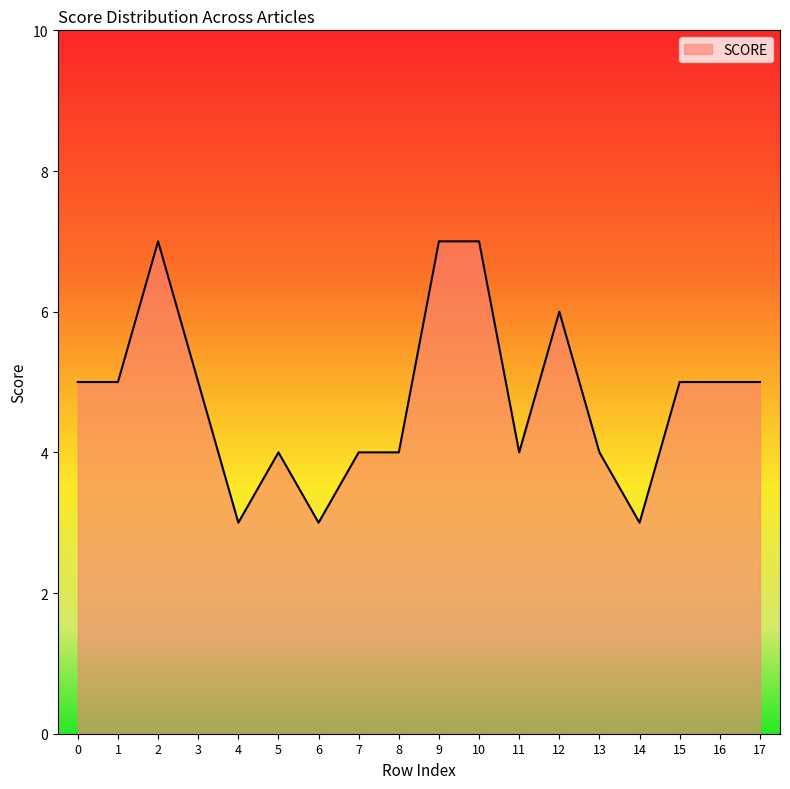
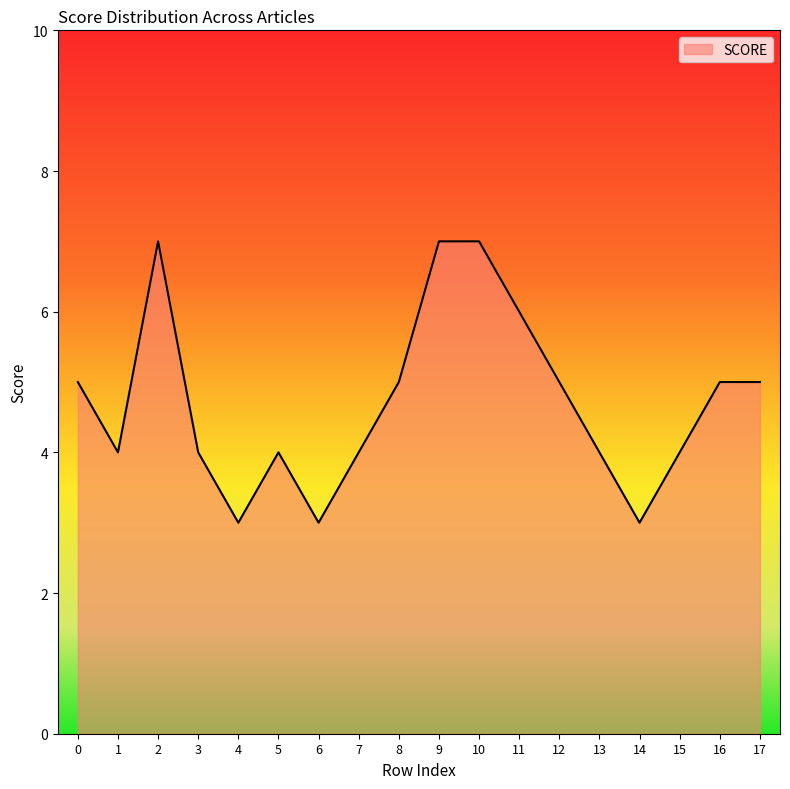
1: 5 -> 4
3: 5 -> 4
8: 4 -> 5
11: 4 -> 6
12: 6 -> 5
15: 5 -> 4
